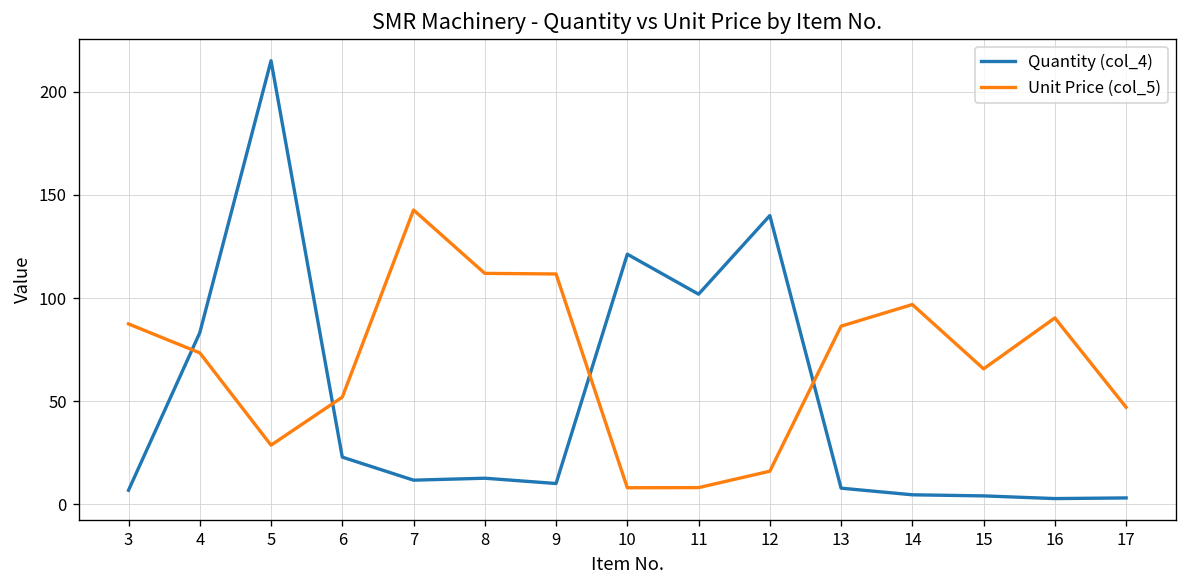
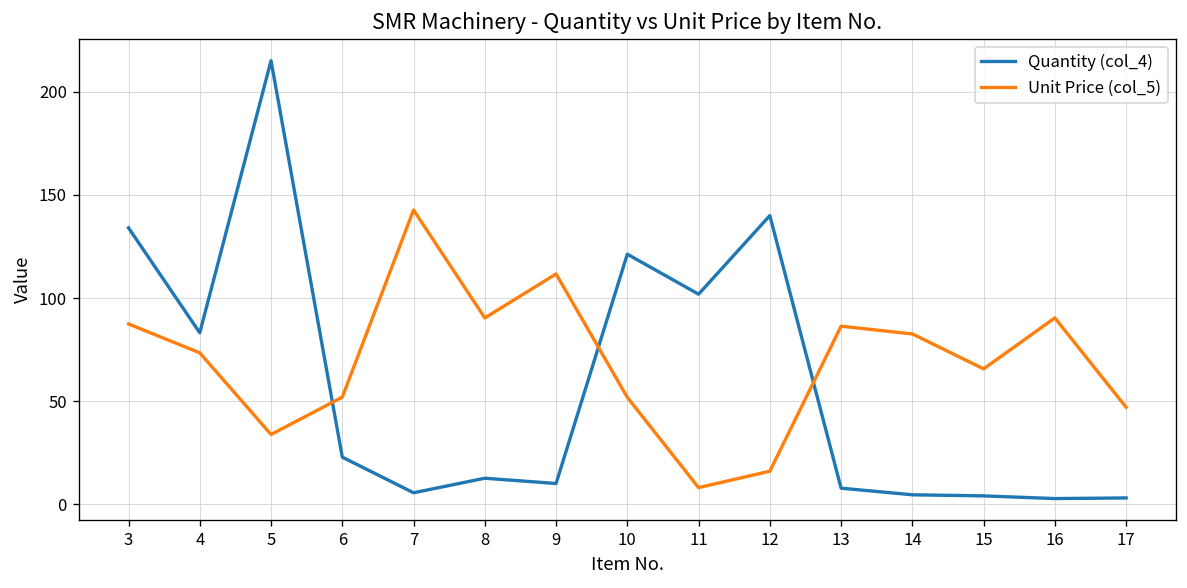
Quantity (col_4), 3: 7 -> 134
Unit Price (col_5), 5: 29 -> 34
Quantity (col_4), 7: 12 -> 6
Unit Price (col_5), 8: 112 -> 90
Unit Price (col_5), 10: 8 -> 52
Unit Price (col_5), 14: 97 -> 83
